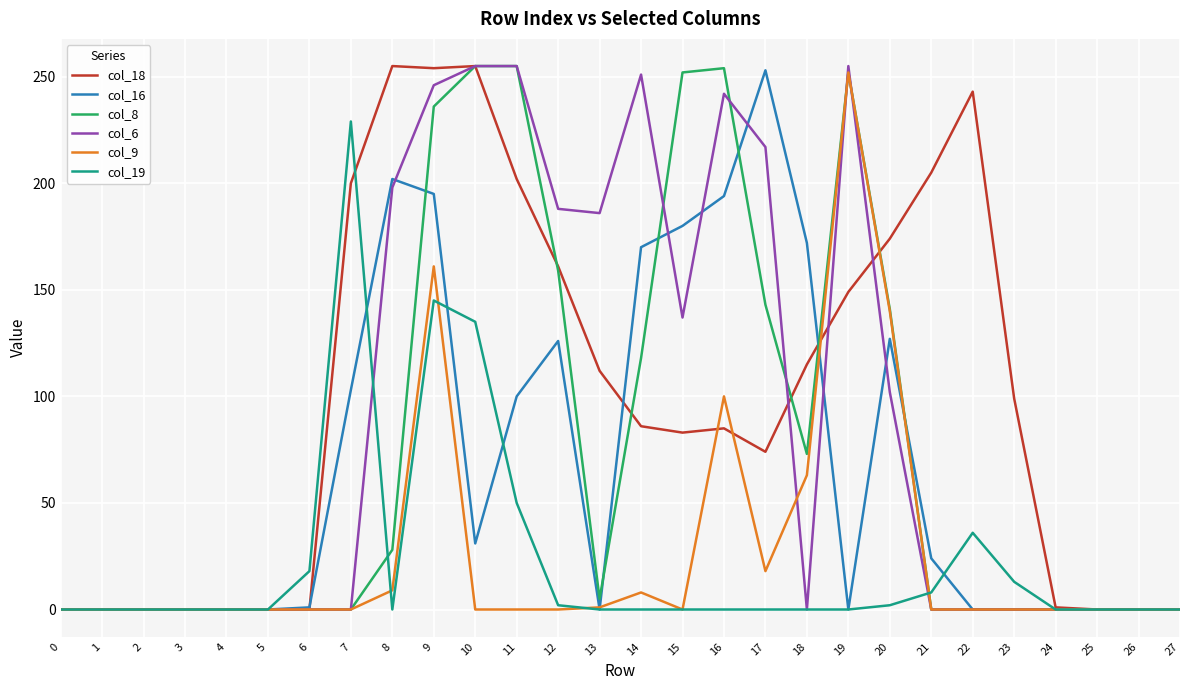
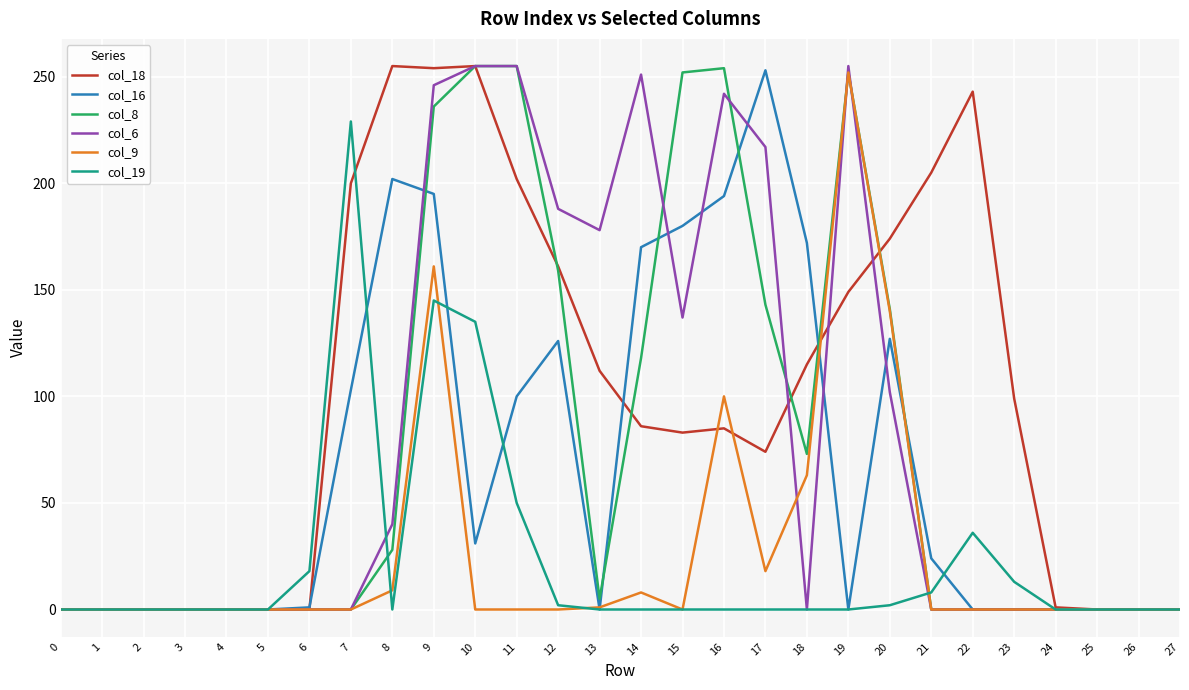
col_6, 8: 198 -> 40
col_6, 13: 186 -> 178
